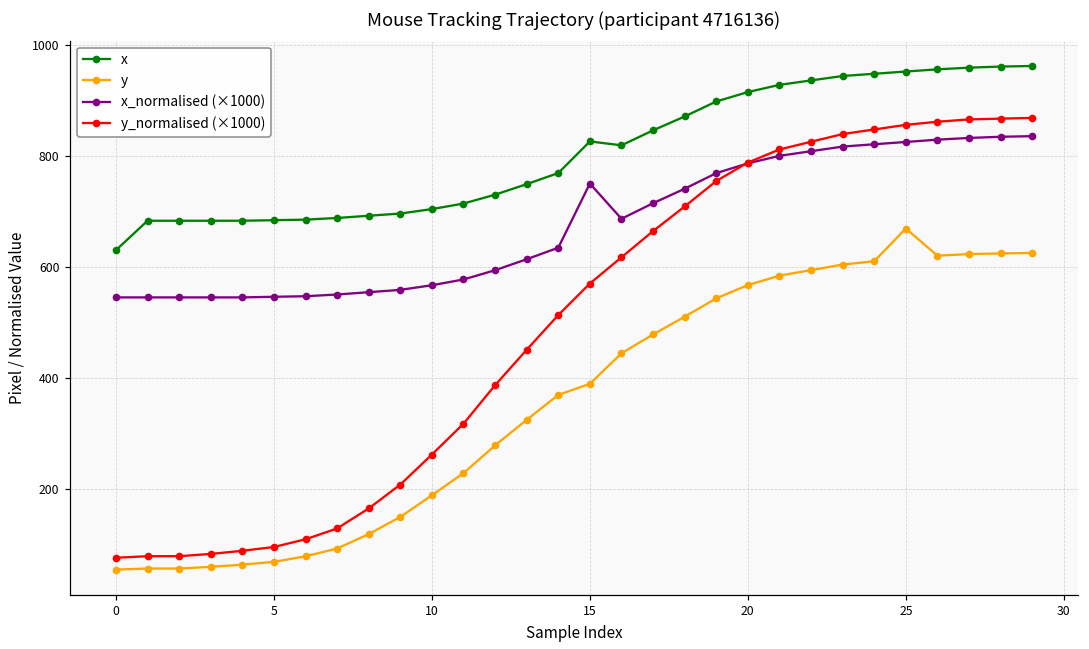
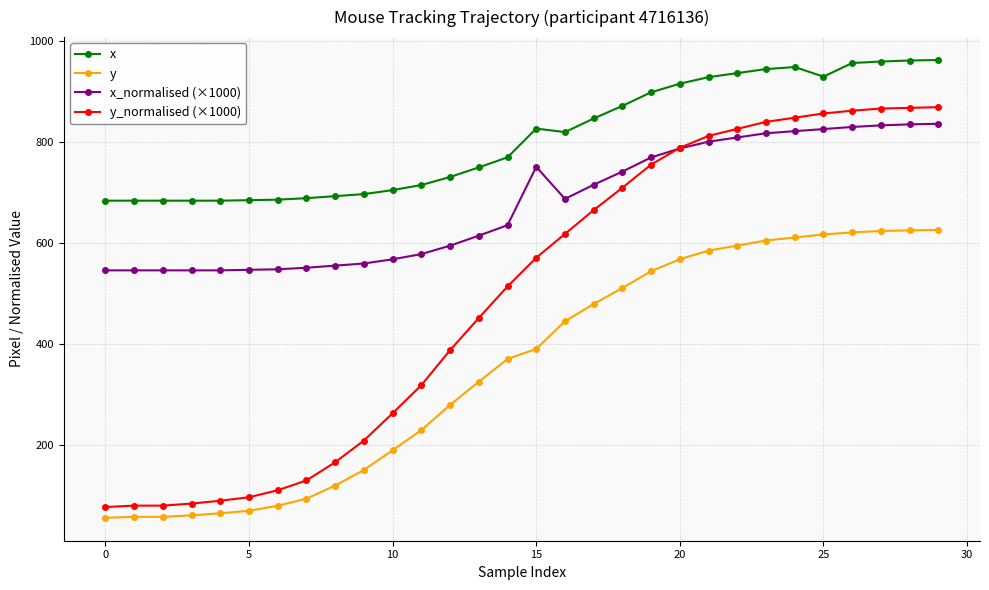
x, 0: 630 -> 680
x, 25: 950 -> 930
y, 25: 670 -> 620
